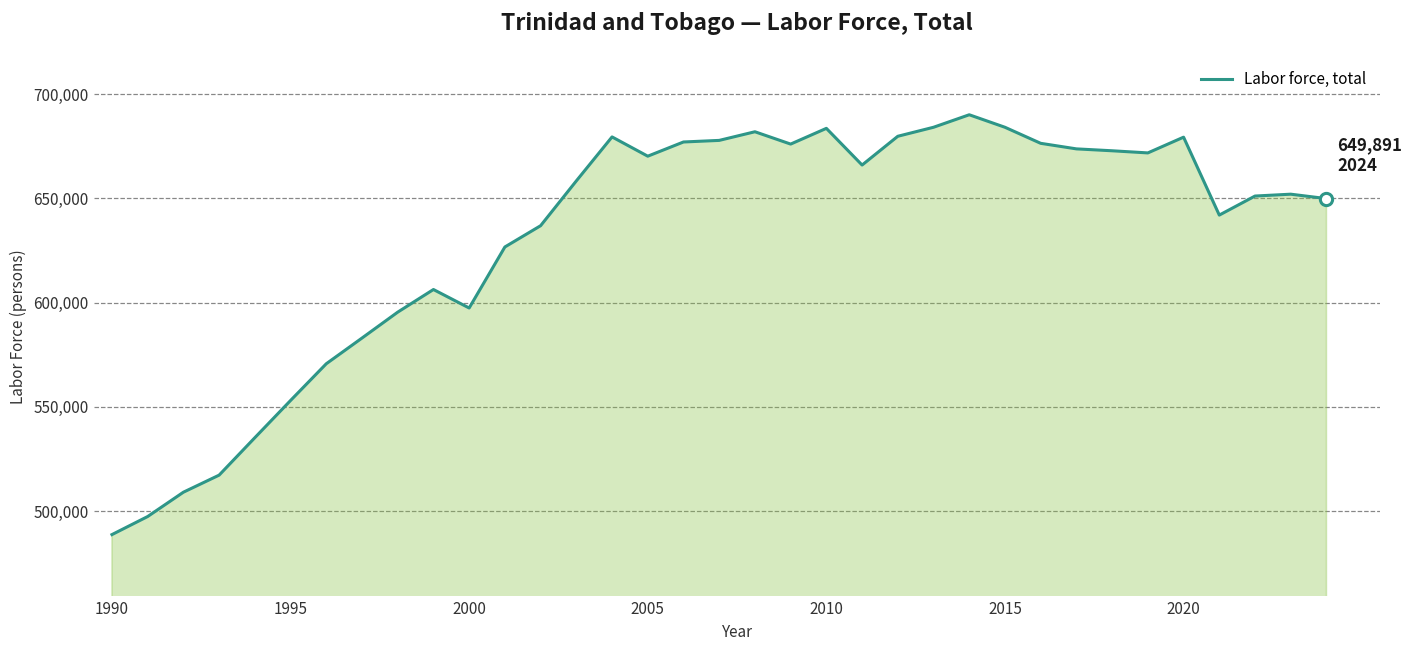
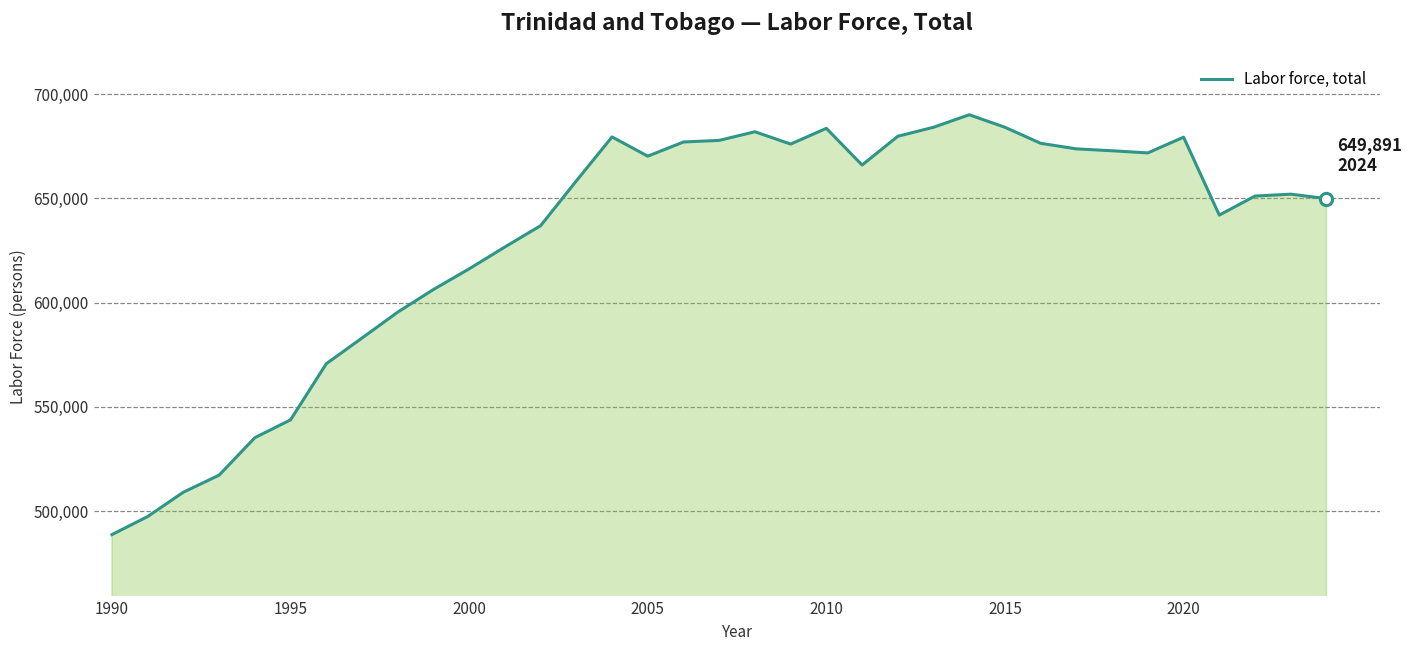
Labor force, total, 1995: 553,000 -> 544,000
Labor force, total, 2000: 597,000 -> 616,000
